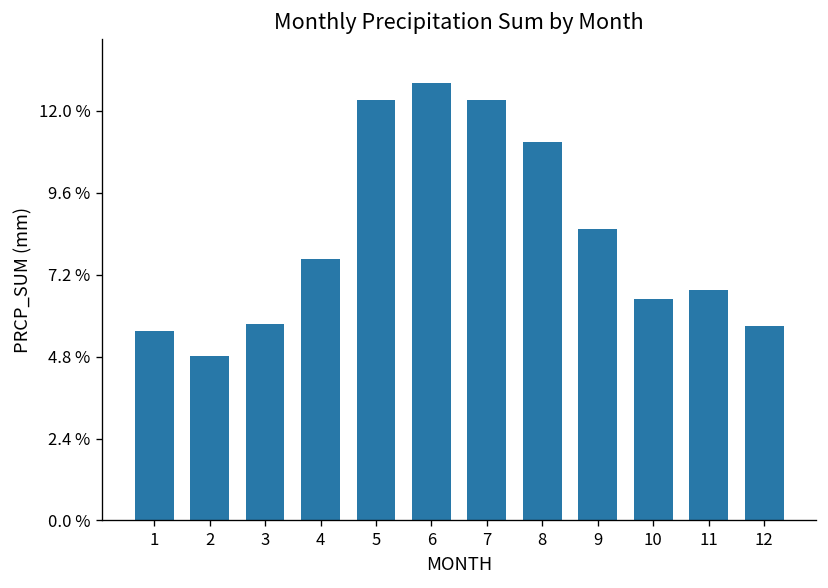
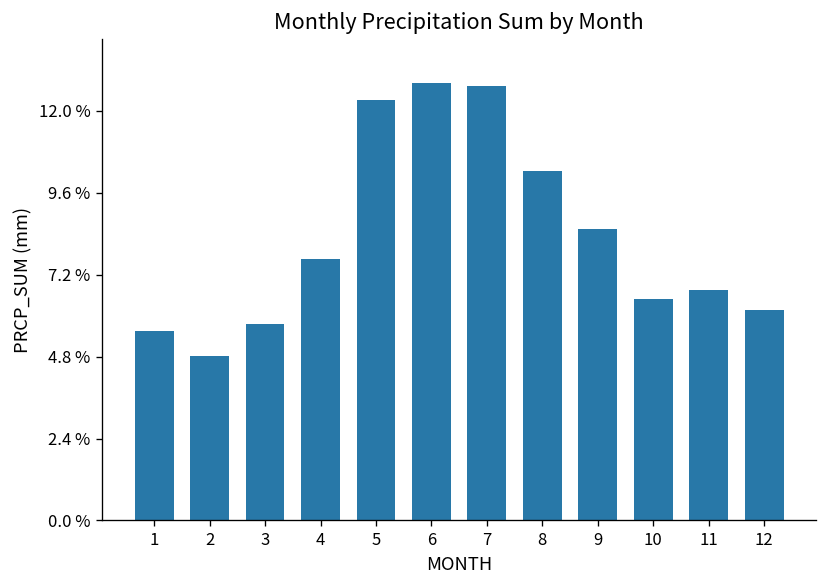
7: 12.3 % -> 12.7 %
8: 11.1 % -> 10.3 %
12: 5.7 % -> 6.2 %
